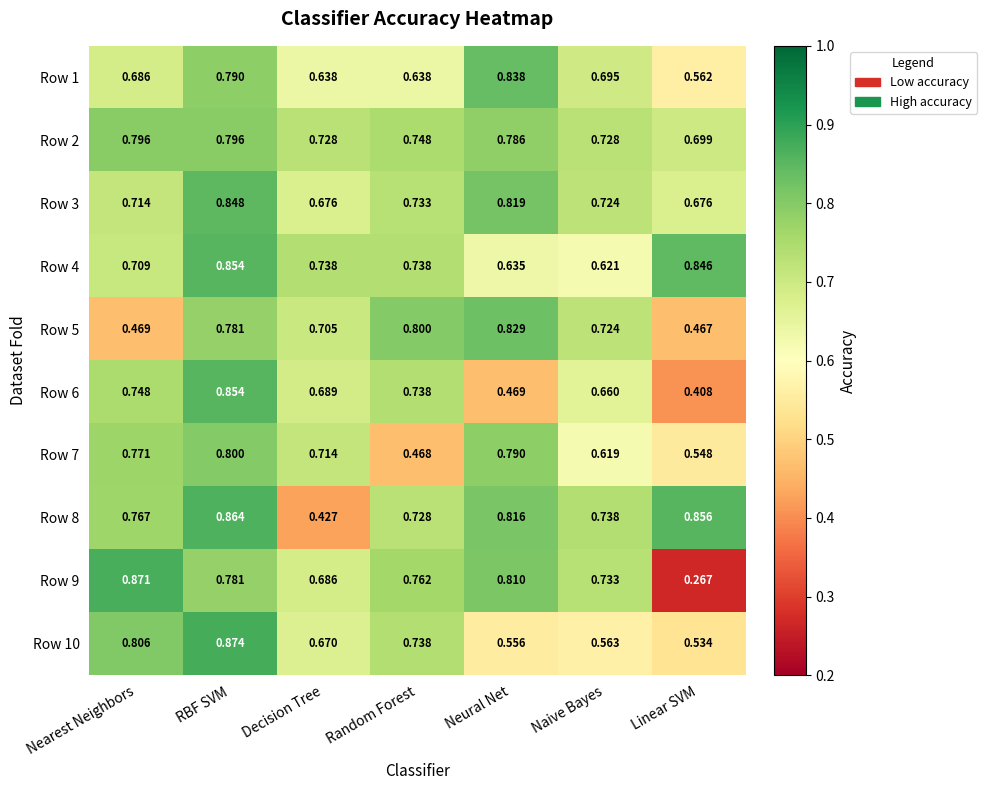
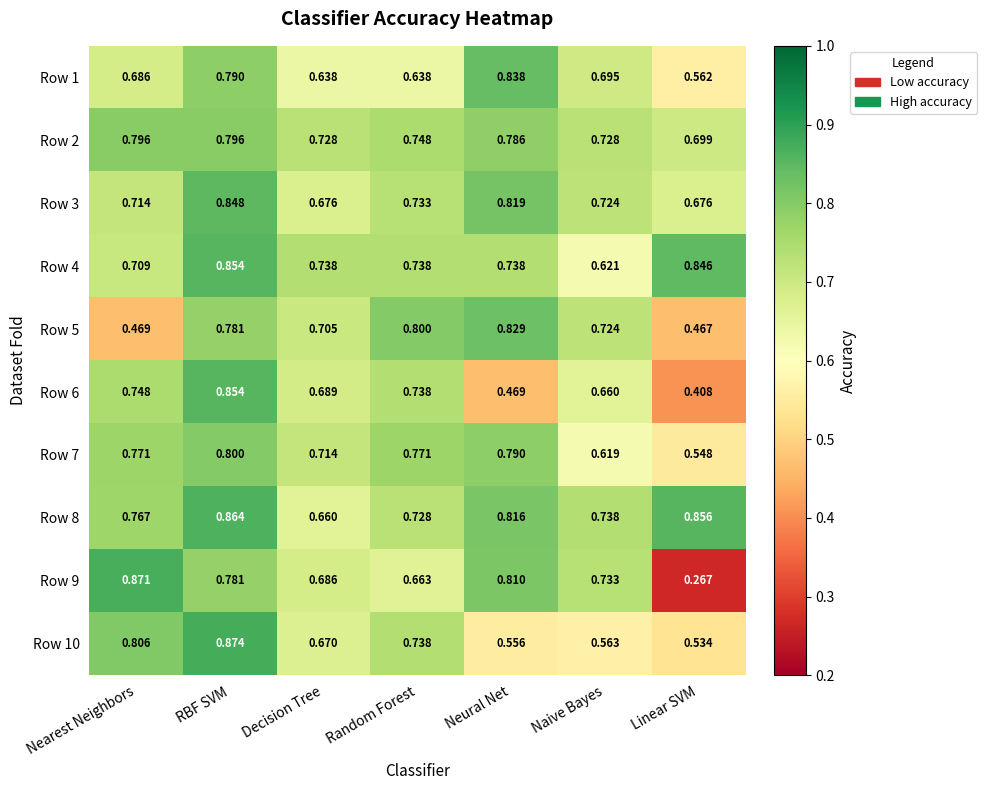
Row 4, Neural Net: 0.635 -> 0.738
Row 7, Random Forest: 0.468 -> 0.771
Row 8, Decision Tree: 0.427 -> 0.660
Row 9, Random Forest: 0.762 -> 0.663
